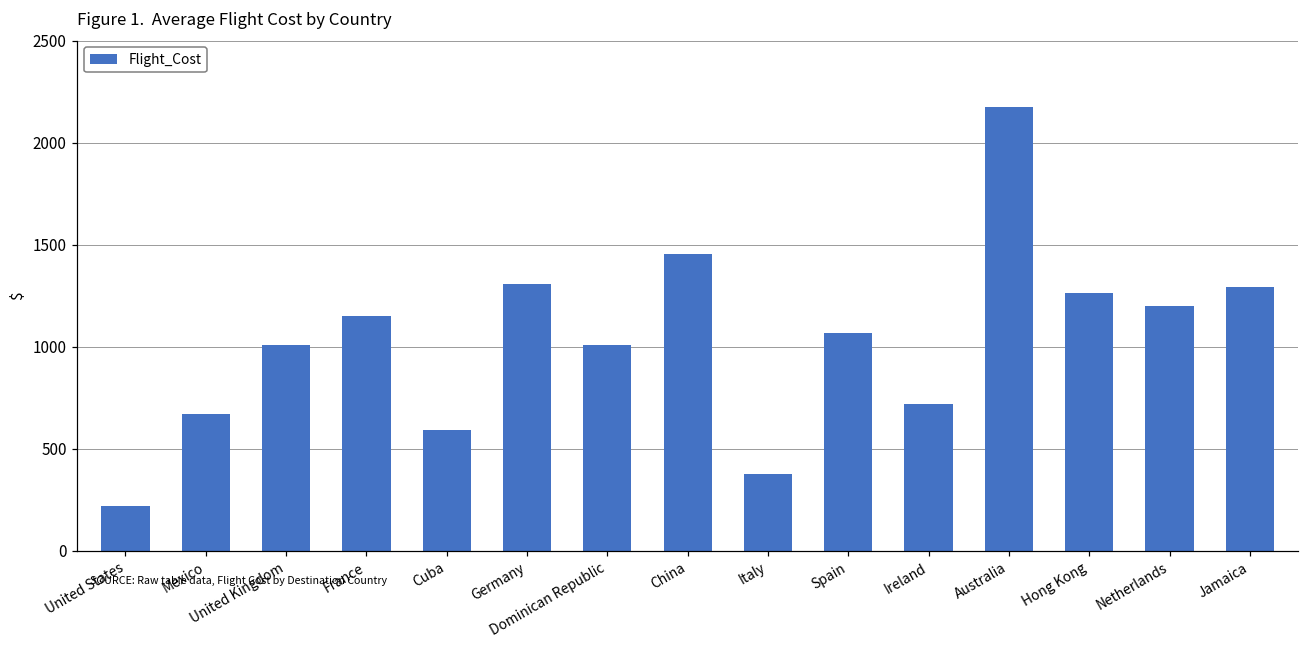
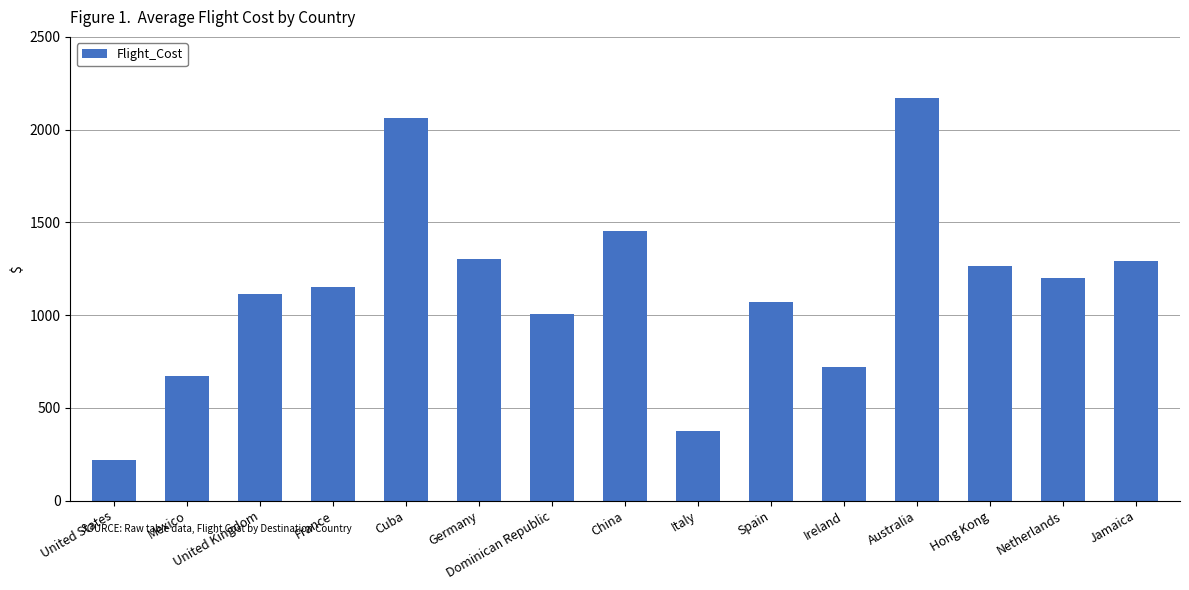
United Kingdom: 1010 -> 1110
Cuba: 590 -> 2060
